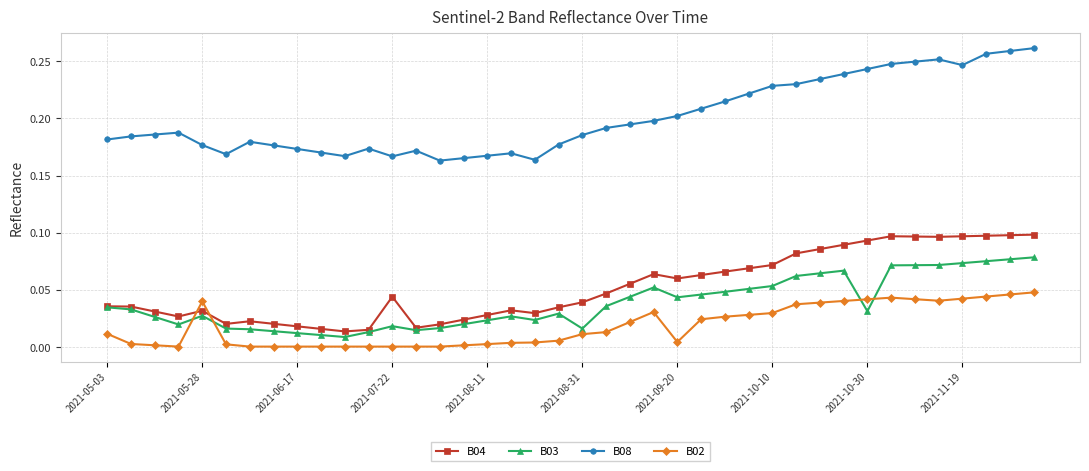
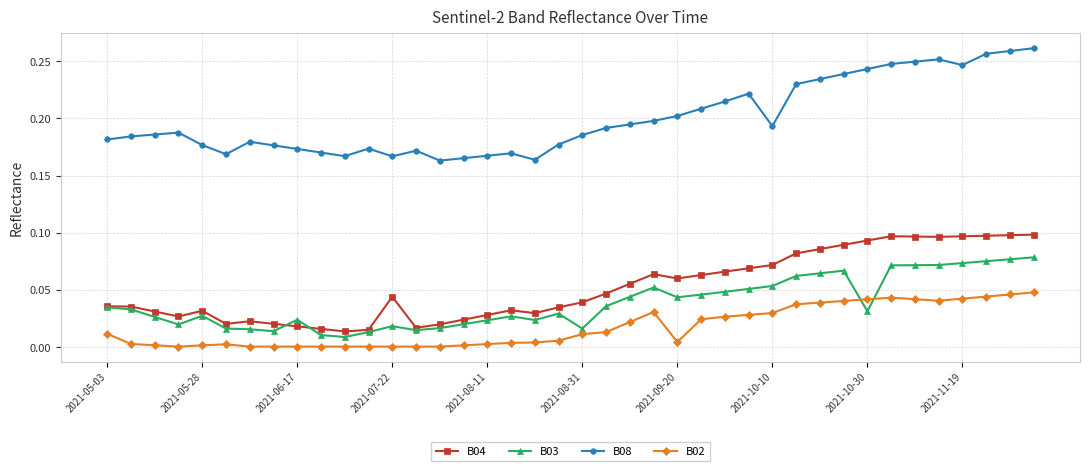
B02, 2021-05-28: 0.040 -> 0.001
B03, 2021-06-17: 0.012 -> 0.024
B08, 2021-10-10: 0.229 -> 0.193
